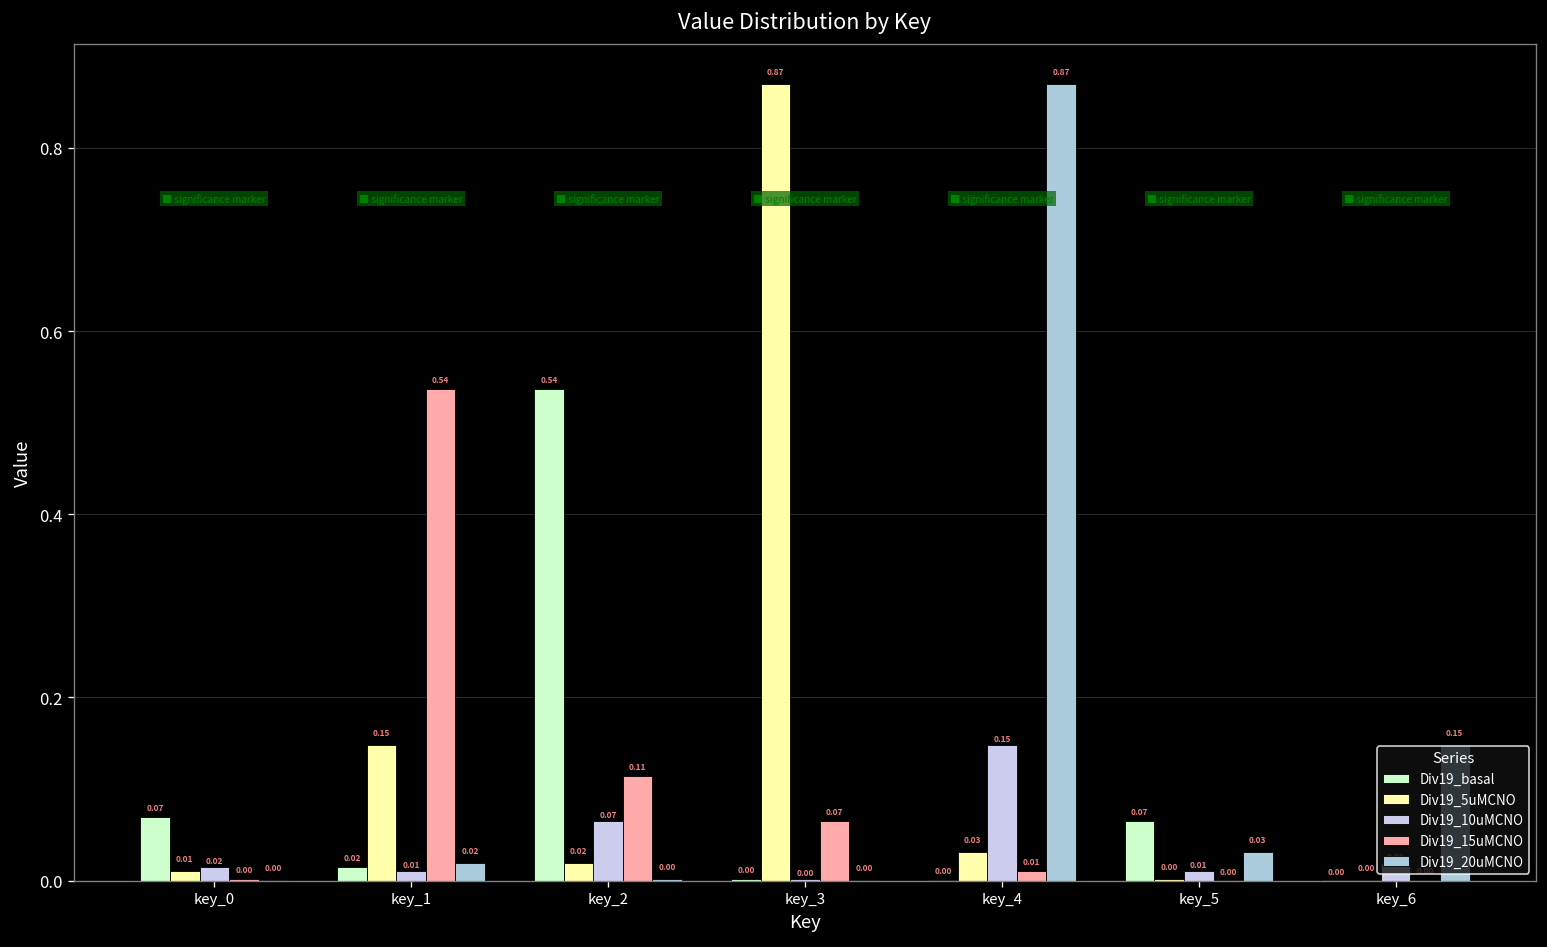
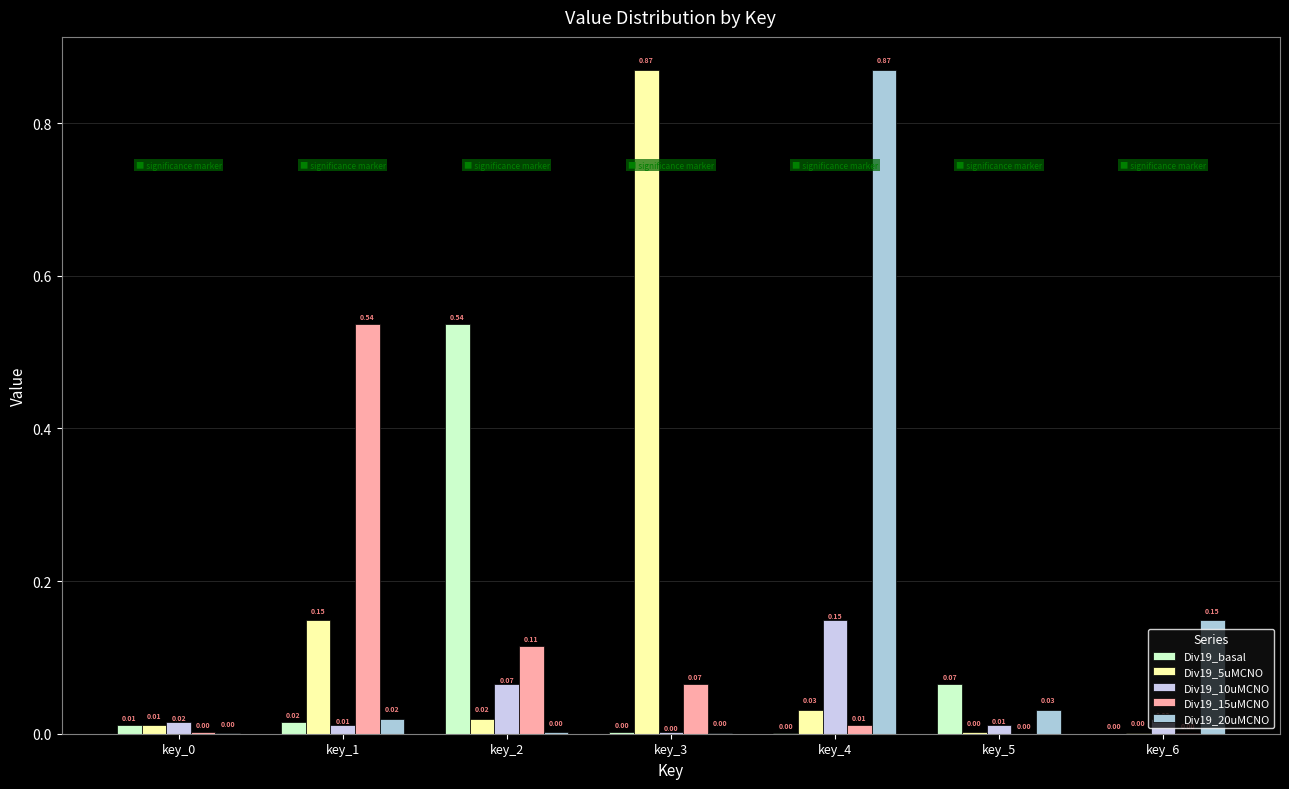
Div19_basal, key_0: 0.07 -> 0.01
